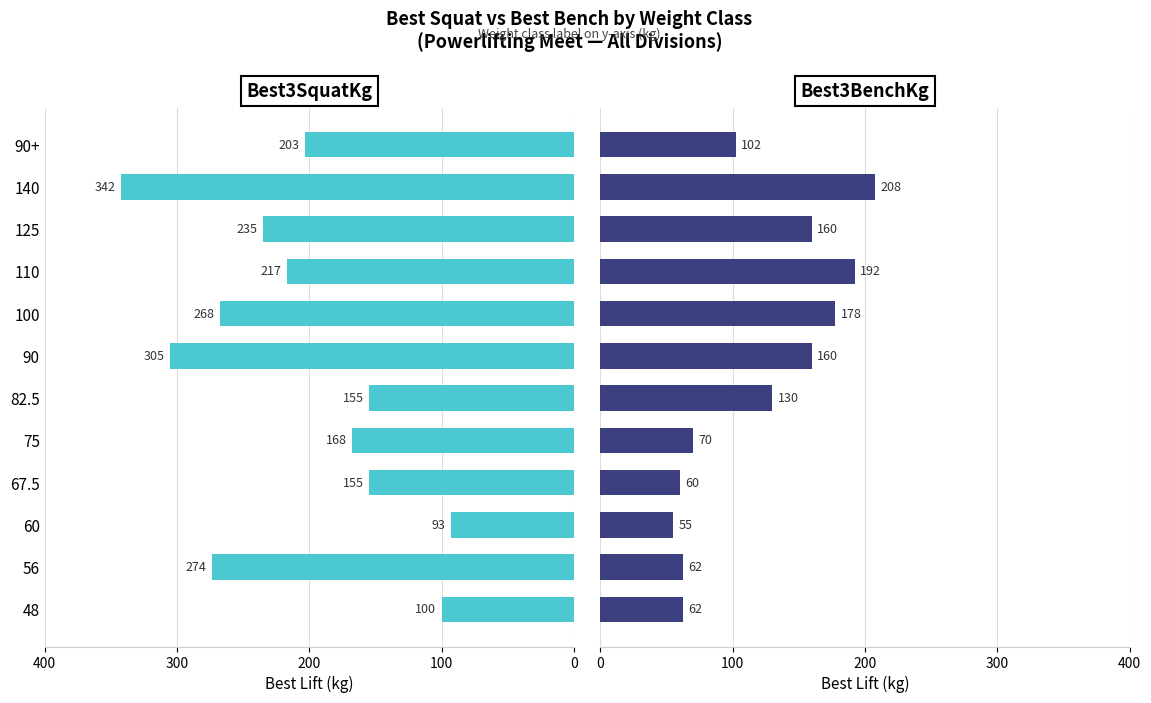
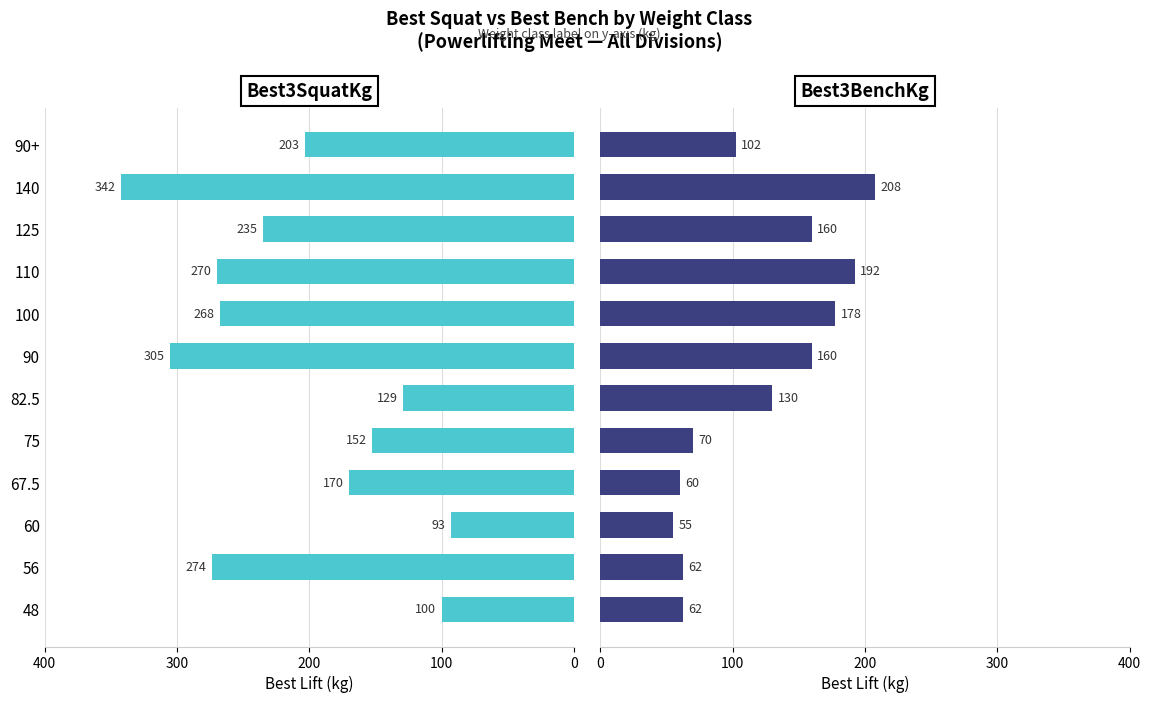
Best3SquatKg, 110: 217 -> 270
Best3SquatKg, 82.5: 155 -> 129
Best3SquatKg, 75: 168 -> 152
Best3SquatKg, 67.5: 155 -> 170
